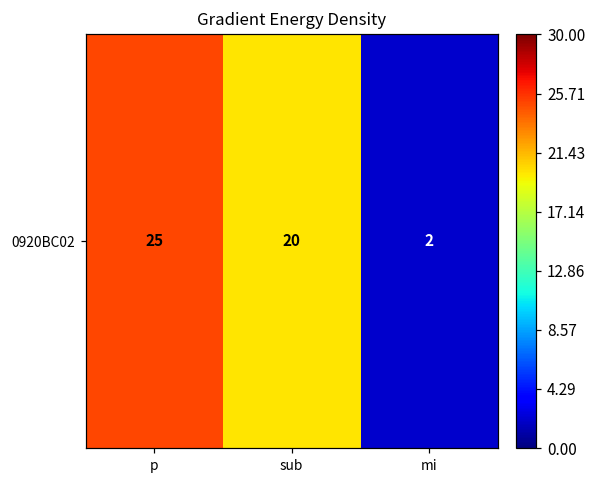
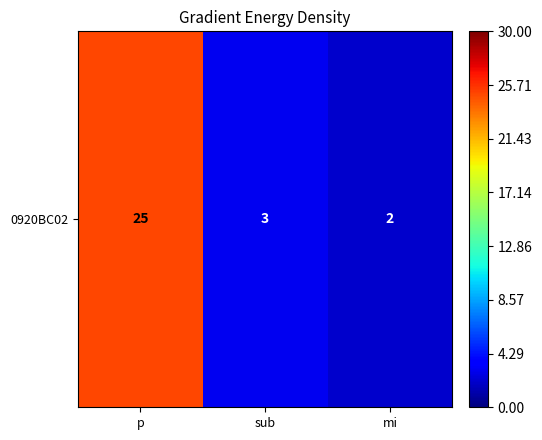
0920BC02, sub: 20 -> 3
